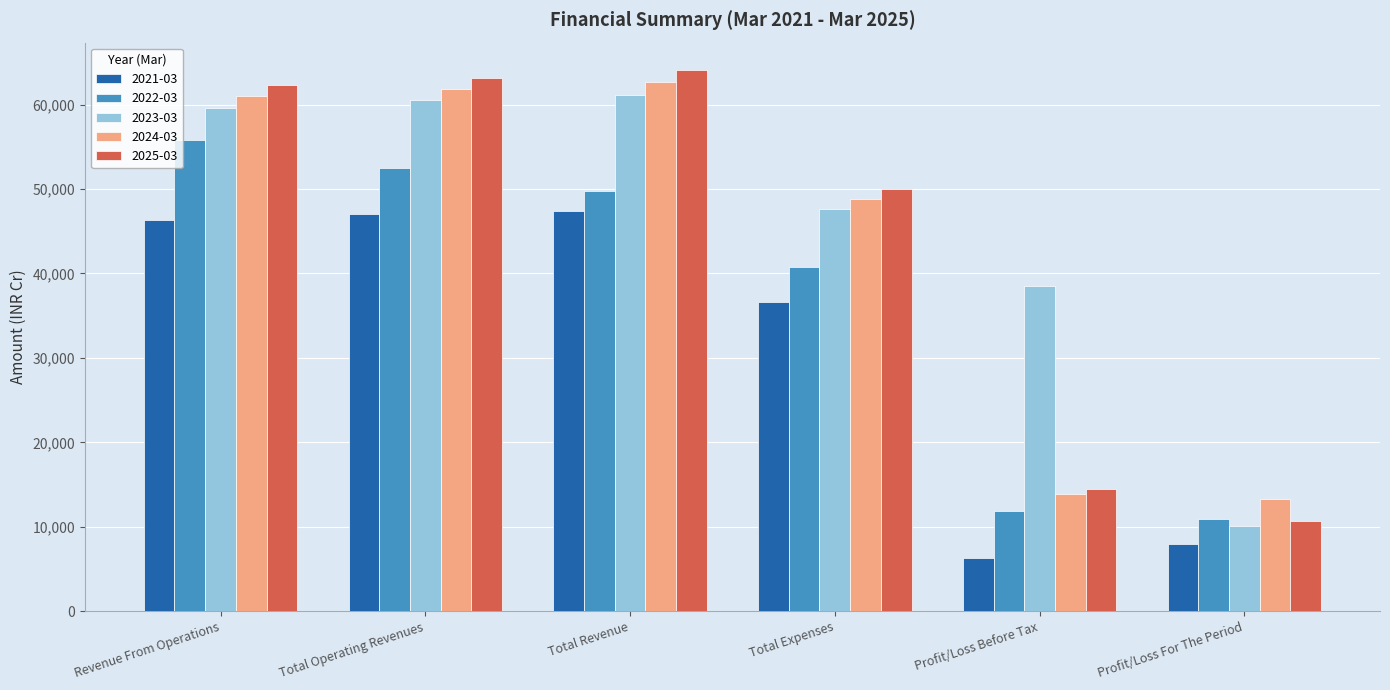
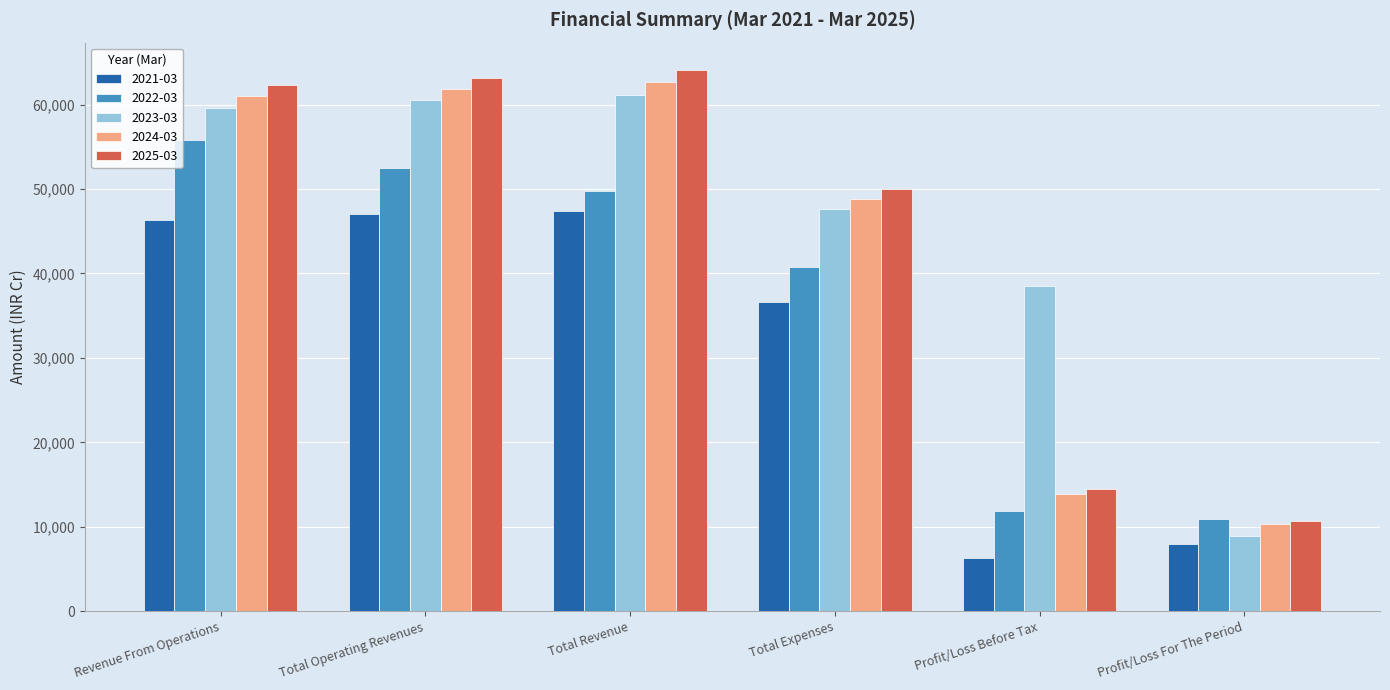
2023-03, Profit/Loss For The Period: 10,000 -> 9,000
2024-03, Profit/Loss For The Period: 13,000 -> 10,000
